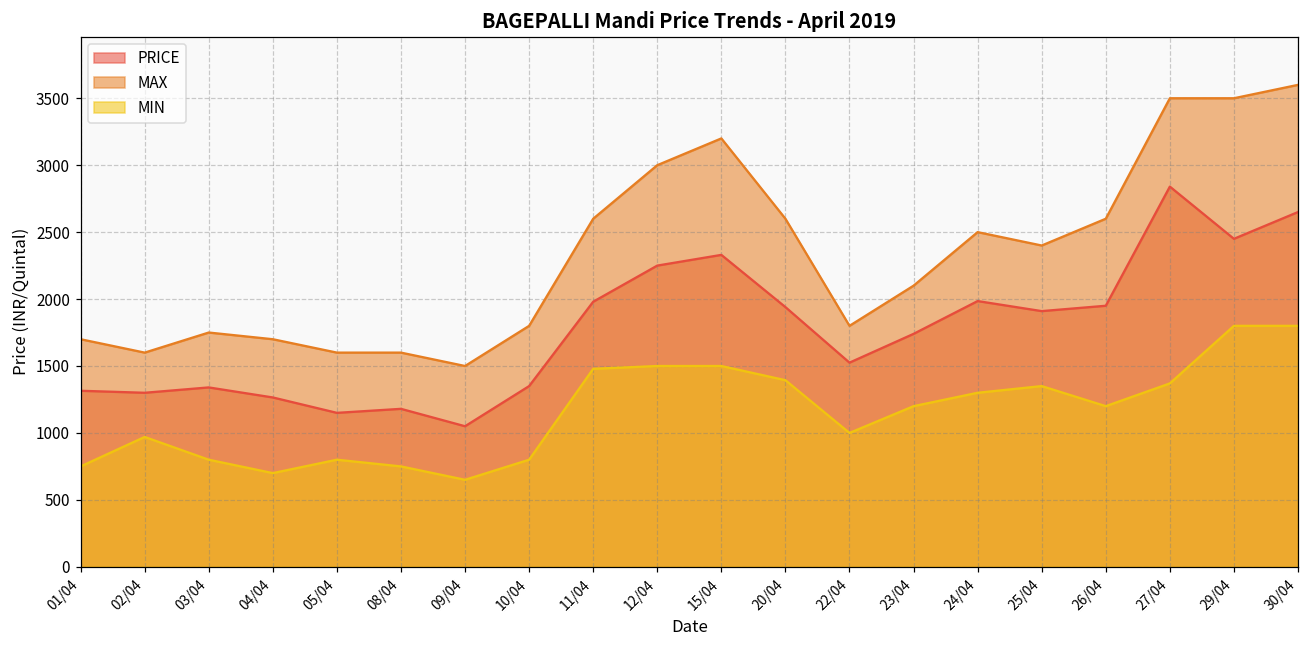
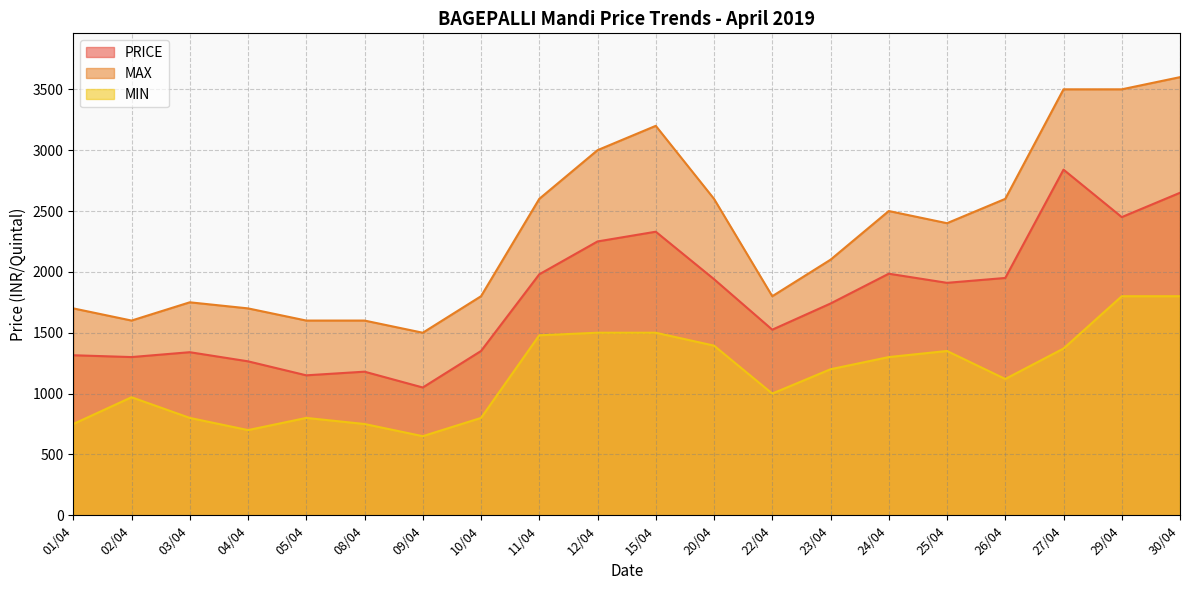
MIN, 26/04: 1200 -> 1120
